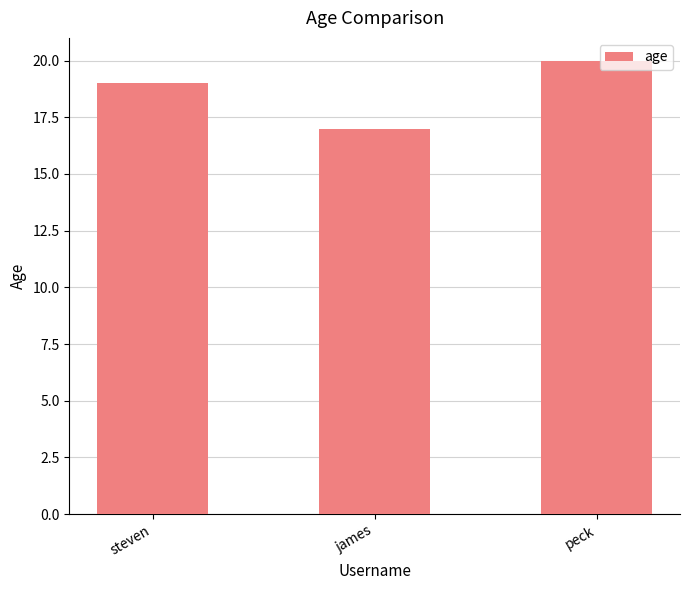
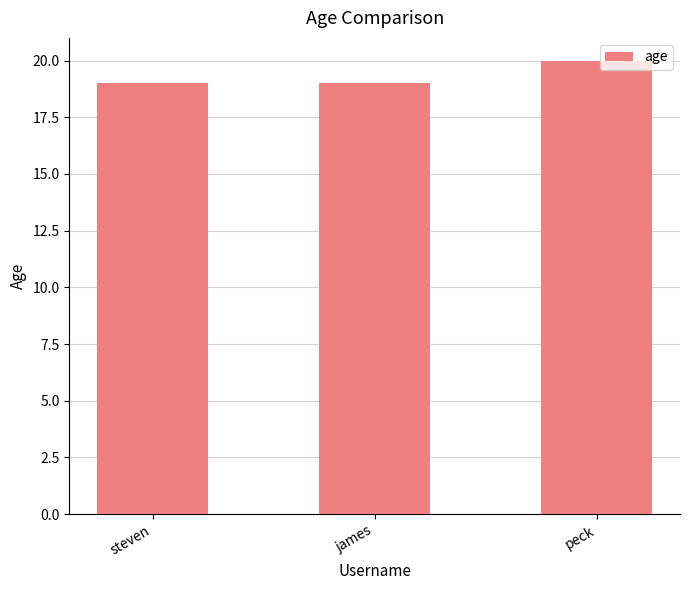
james: 17 -> 19
